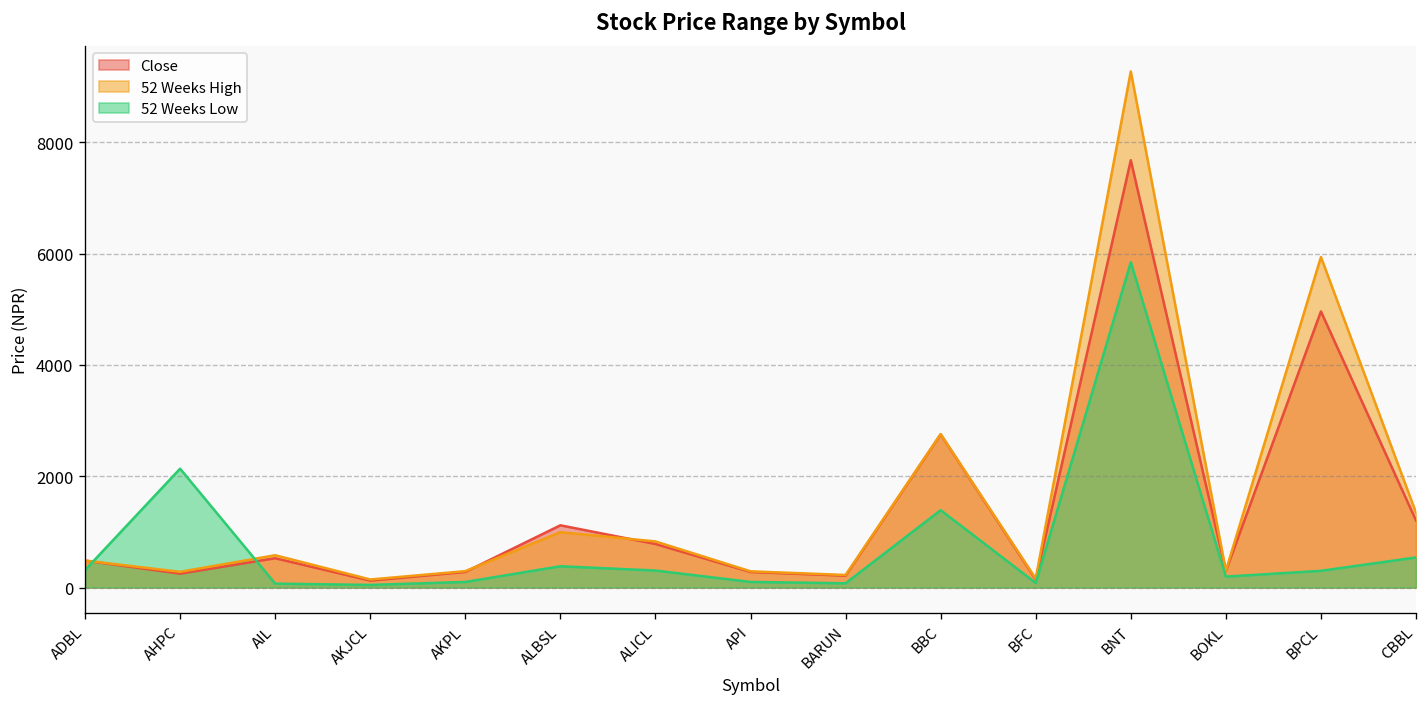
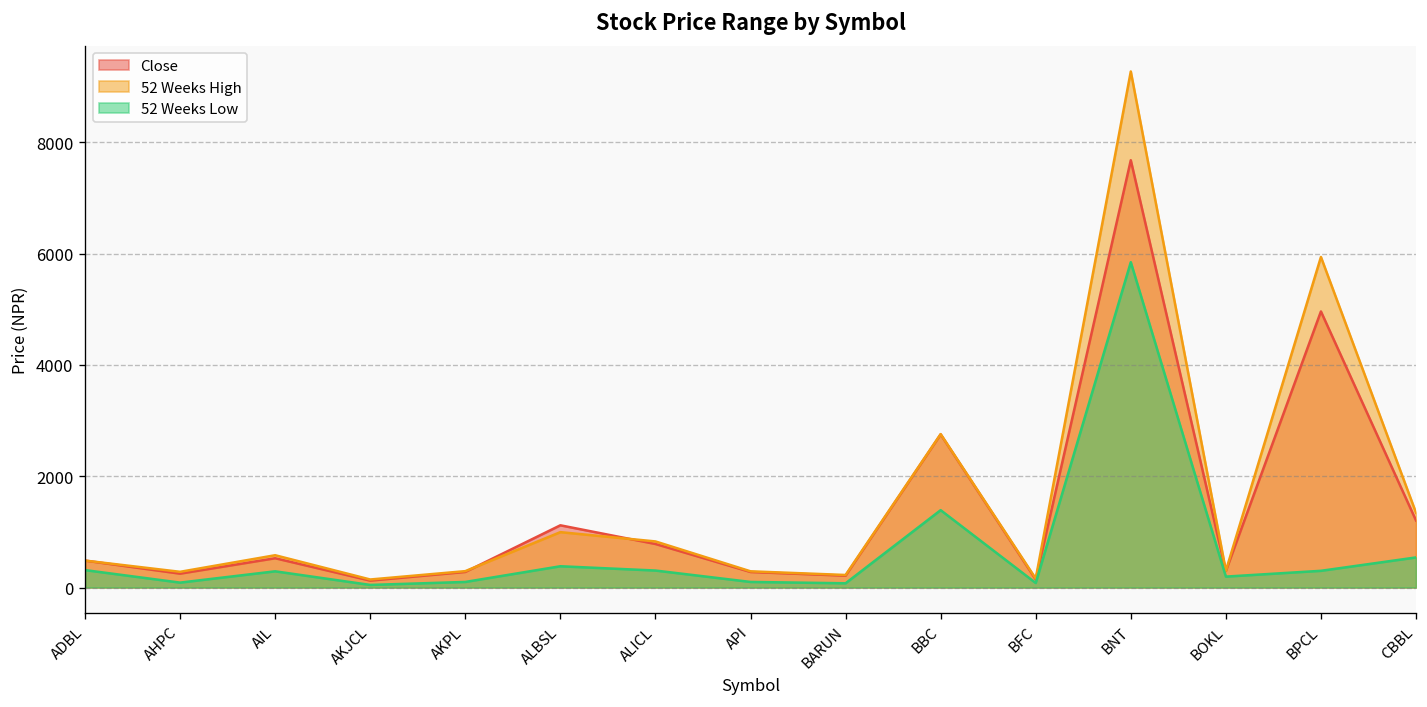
52 Weeks Low, AHPC: 2100 -> 100
52 Weeks Low, AIL: 100 -> 300
